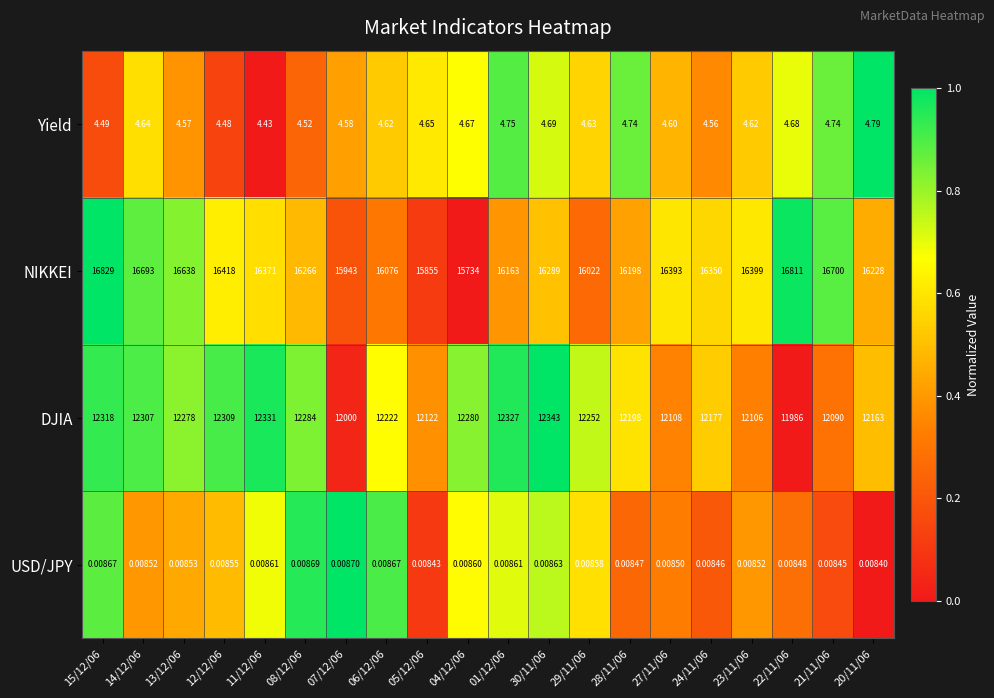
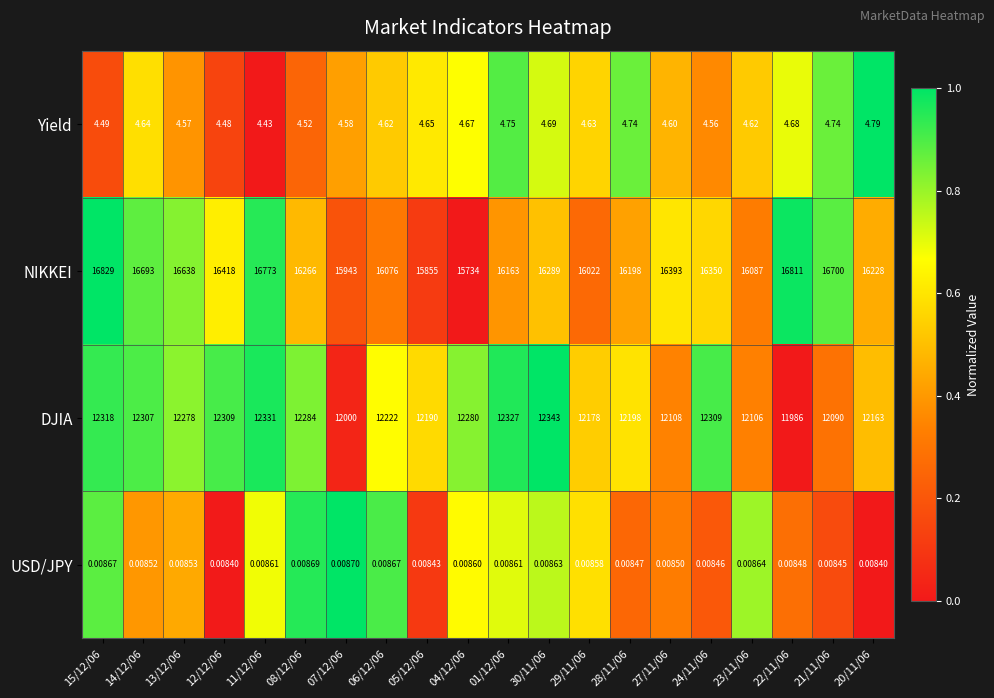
NIKKEI, 11/12/06: 16371 -> 16773
NIKKEI, 23/11/06: 16399 -> 16087
DJIA, 05/12/06: 12122 -> 12190
DJIA, 29/11/06: 12252 -> 12178
DJIA, 24/11/06: 12177 -> 12309
USD/JPY, 12/12/06: 0.00855 -> 0.00840
USD/JPY, 23/11/06: 0.00852 -> 0.00864
